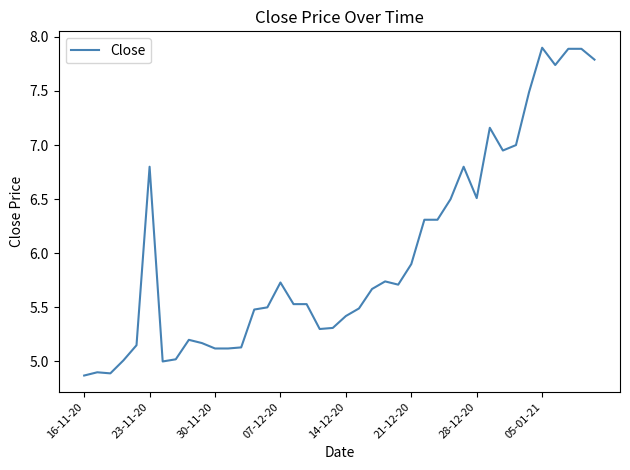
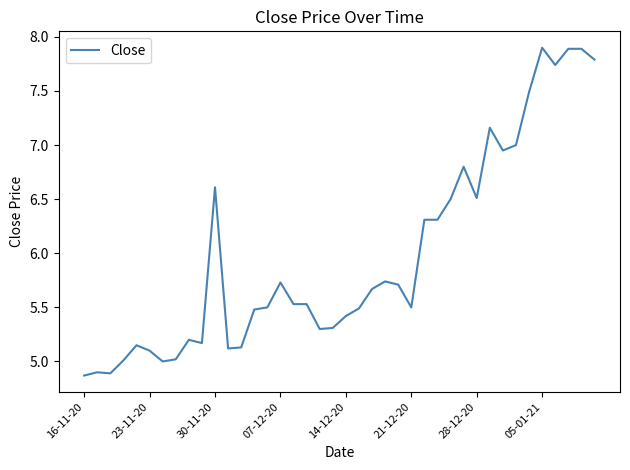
23-11-20: 6.8 -> 5.1
30-11-20: 5.12 -> 6.61
21-12-20: 5.9 -> 5.5
